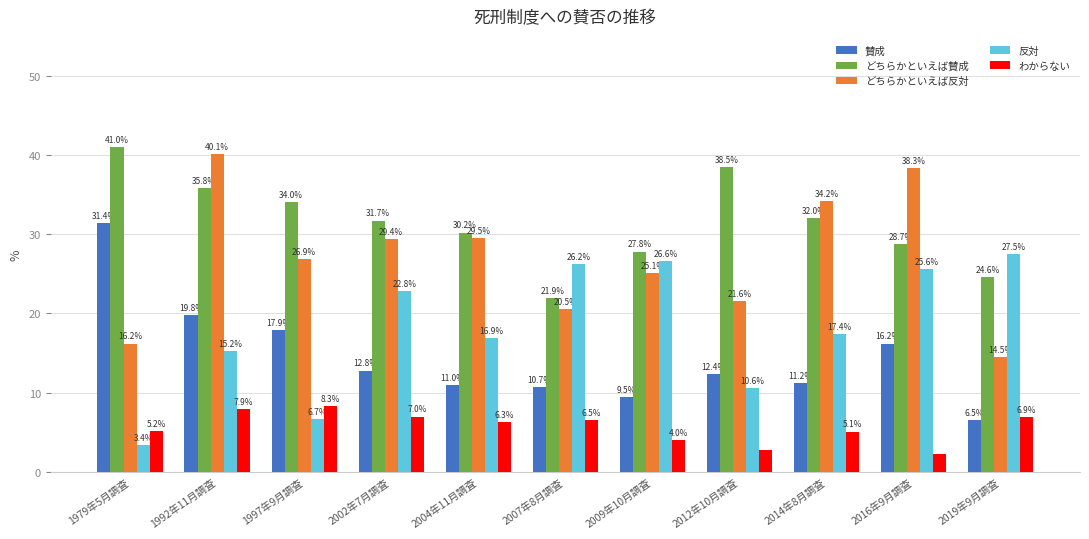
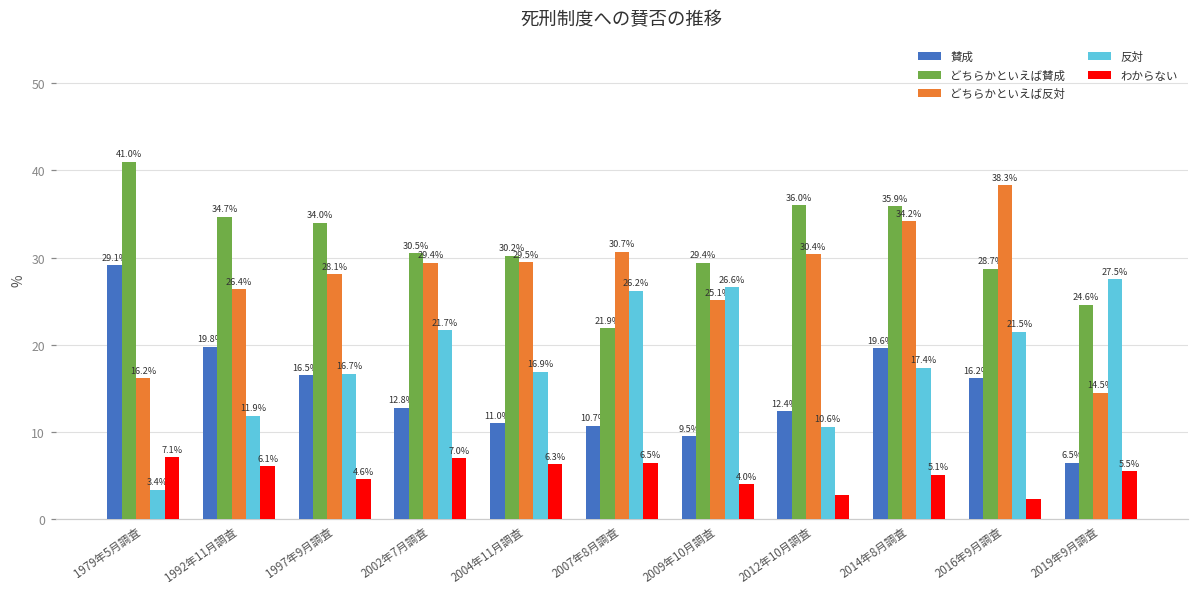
賛成, 1979年5月調査: 31.4% -> 29.1%
わからない, 1979年5月調査: 5.2% -> 7.1%
どちらかといえば賛成, 1992年11月調査: 35.8% -> 34.7%
どちらかといえば反対, 1992年11月調査: 40.1% -> 26.4%
反対, 1992年11月調査: 15.2% -> 11.9%
わからない, 1992年11月調査: 7.9% -> 6.1%
賛成, 1997年9月調査: 17.9% -> 16.5%
どちらかといえば反対, 1997年9月調査: 26.9% -> 28.1%
反対, 1997年9月調査: 6.7% -> 16.7%
わからない, 1997年9月調査: 8.3% -> 4.6%
どちらかといえば賛成, 2002年7月調査: 31.7% -> 30.5%
反対, 2002年7月調査: 22.8% -> 21.7%
どちらかといえば反対, 2007年8月調査: 20.5% -> 30.7%
どちらかといえば賛成, 2009年10月調査: 27.8% -> 29.4%
どちらかといえば賛成, 2012年10月調査: 38.5% -> 36.0%
どちらかといえば反対, 2012年10月調査: 21.6% -> 30.4%
賛成, 2014年8月調査: 11.2% -> 19.6%
どちらかといえば賛成, 2014年8月調査: 32.0% -> 35.9%
反対, 2016年9月調査: 25.6% -> 21.5%
わからない, 2019年9月調査: 6.9% -> 5.5%
